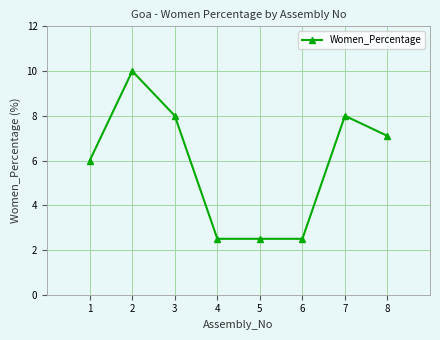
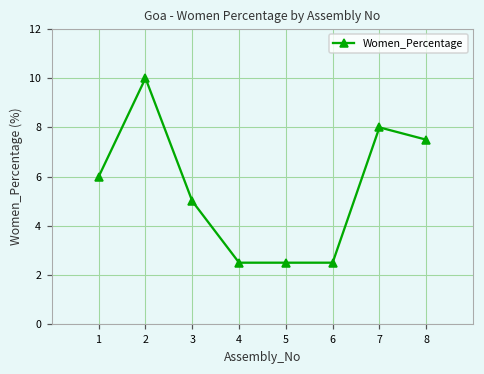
3: 8 -> 5
8: 7.1 -> 7.5
